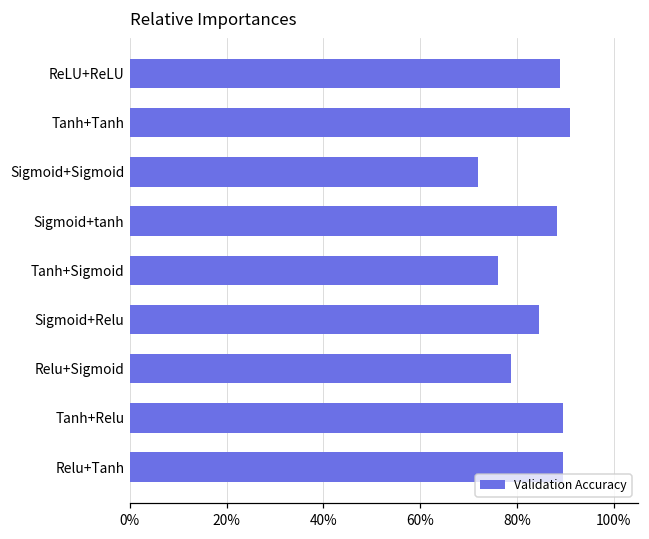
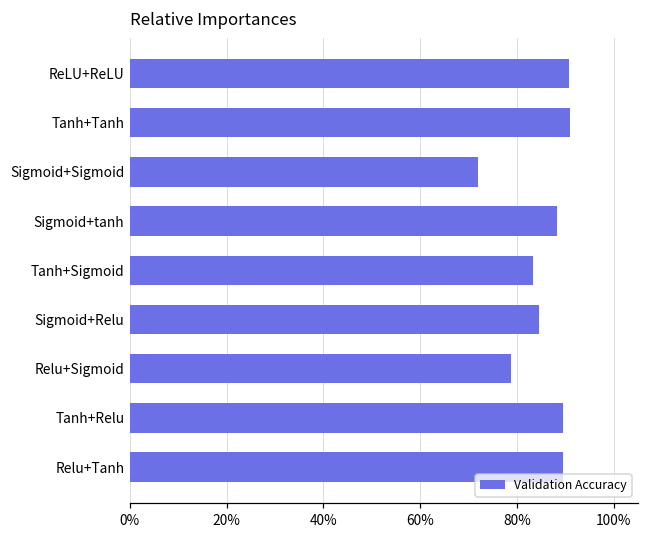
ReLU+ReLU: 89% -> 91%
Tanh+Sigmoid: 76% -> 83%
